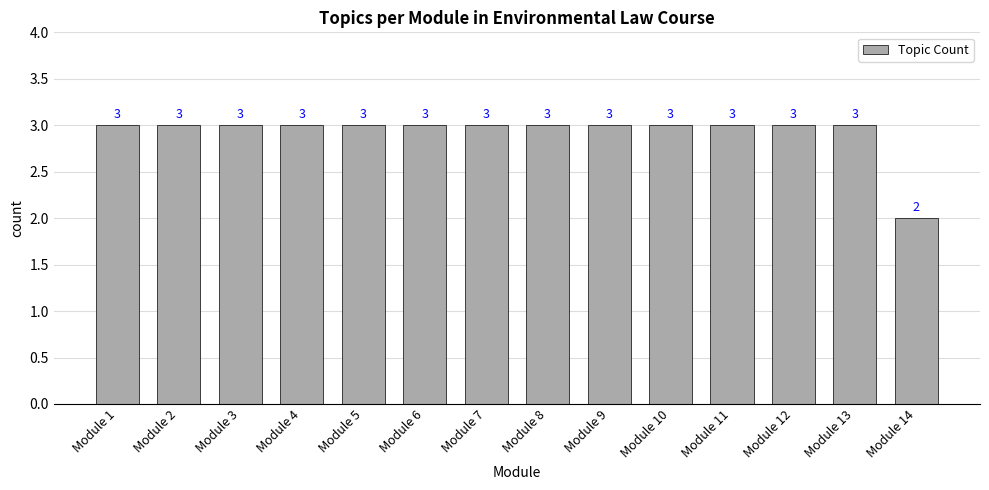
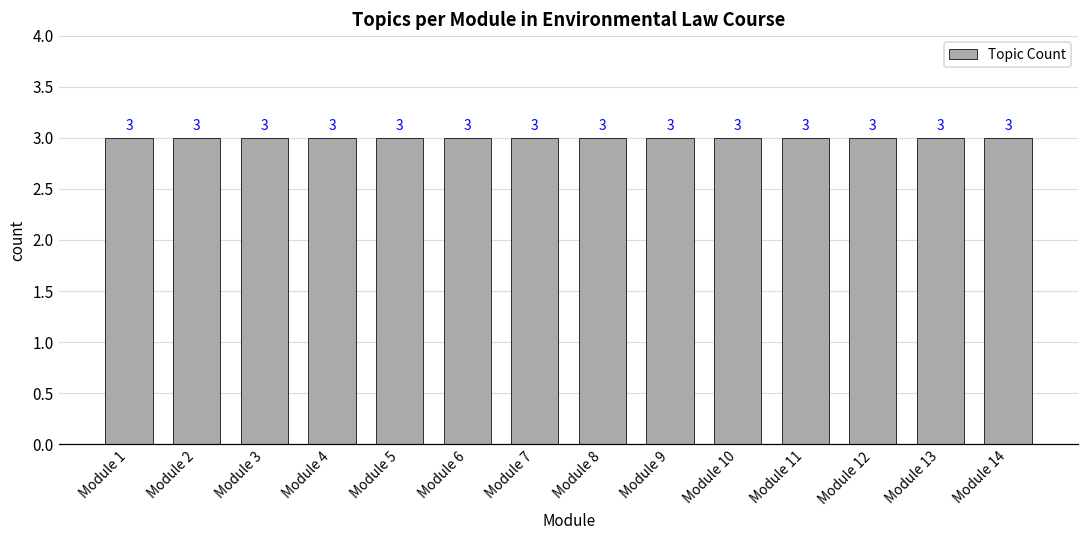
Module 14: 2 -> 3
